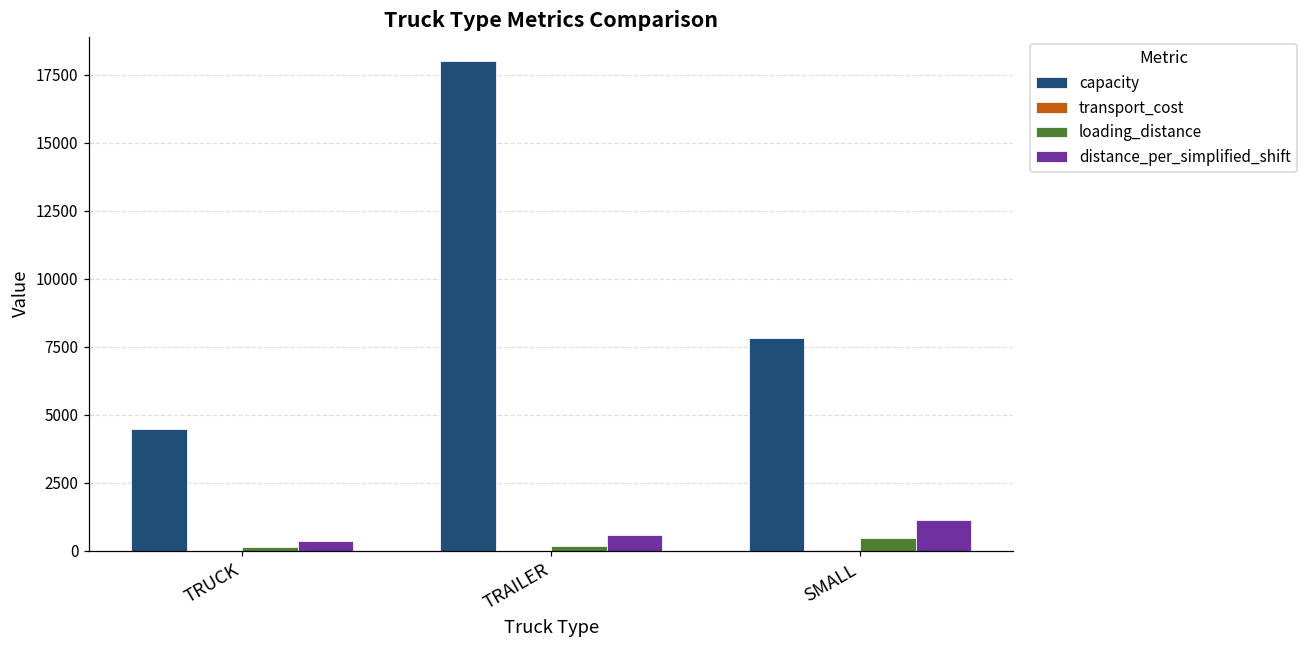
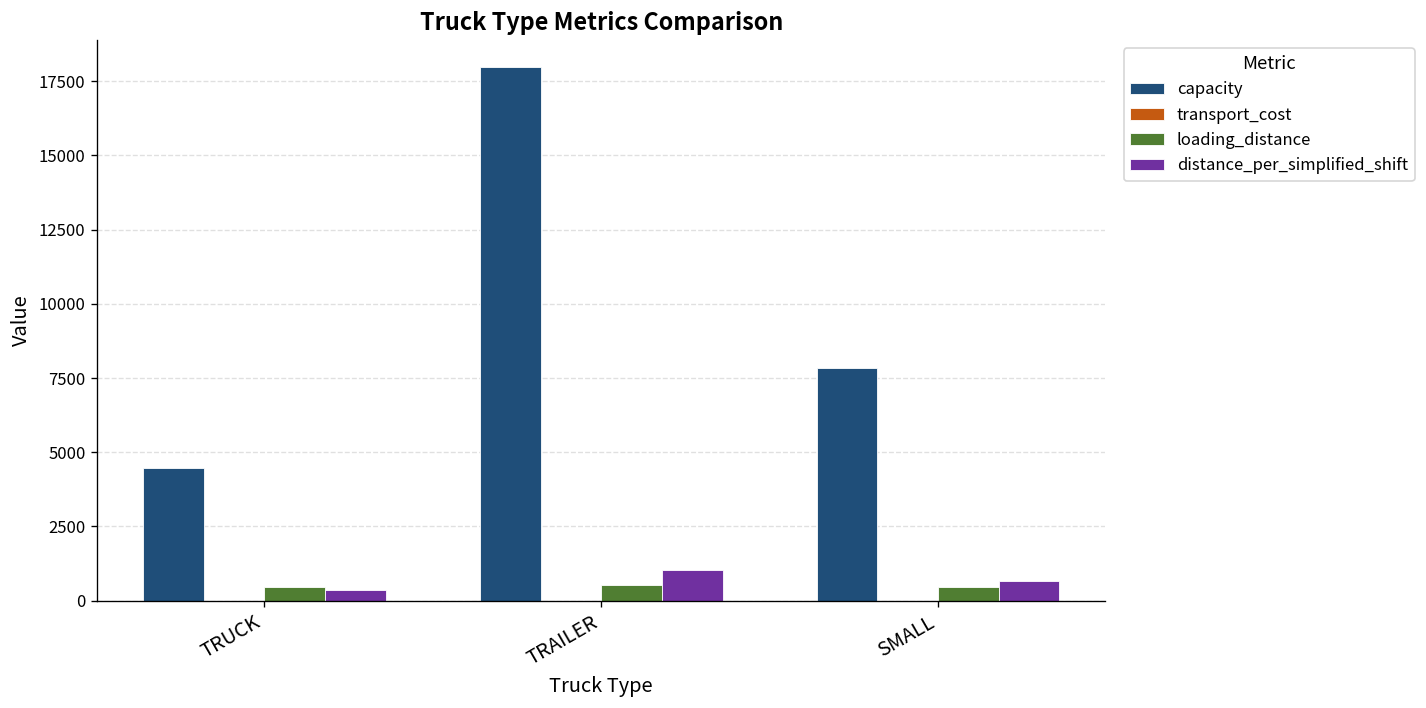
loading_distance, TRUCK: 100 -> 500
loading_distance, TRAILER: 200 -> 500
distance_per_simplified_shift, TRAILER: 600 -> 1000
distance_per_simplified_shift, SMALL: 1100 -> 700
